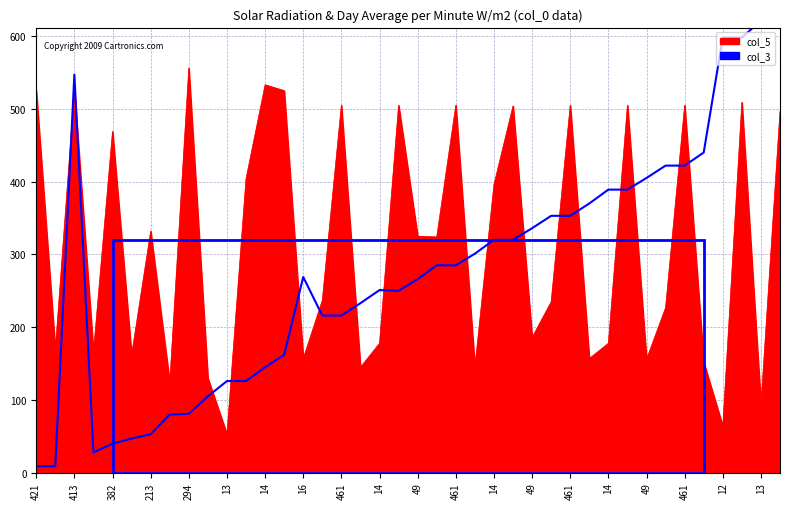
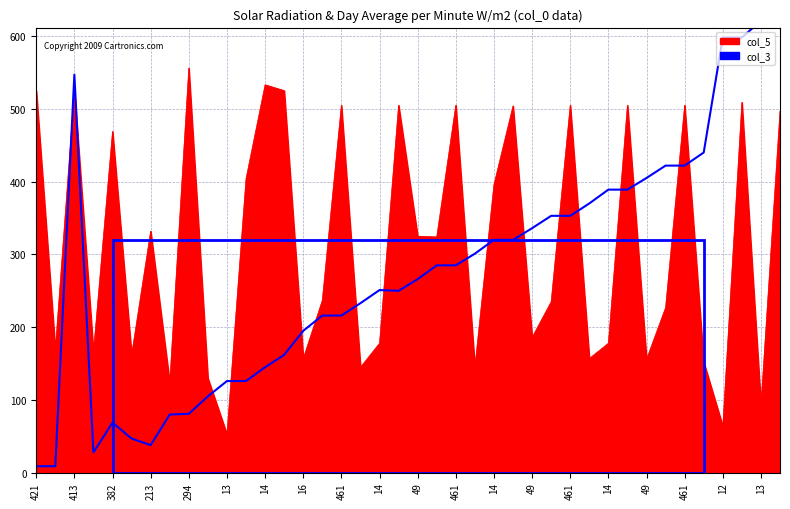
col_3, 382: 40 -> 70
col_3, 213: 50 -> 40
col_3, 16: 270 -> 200
